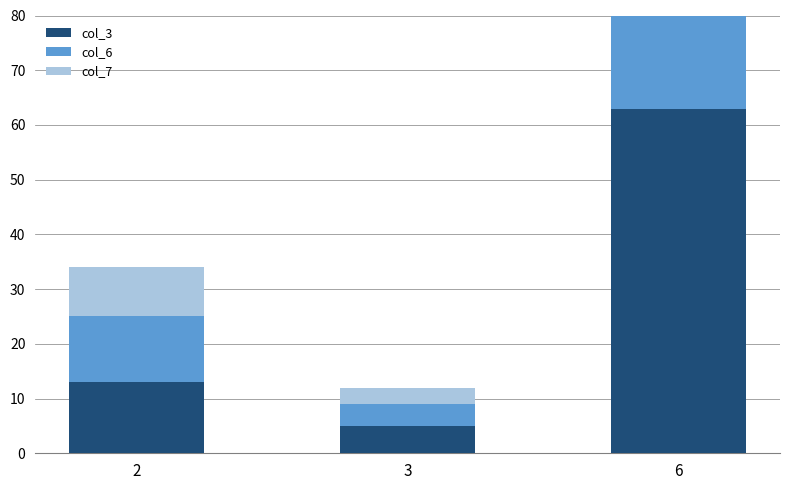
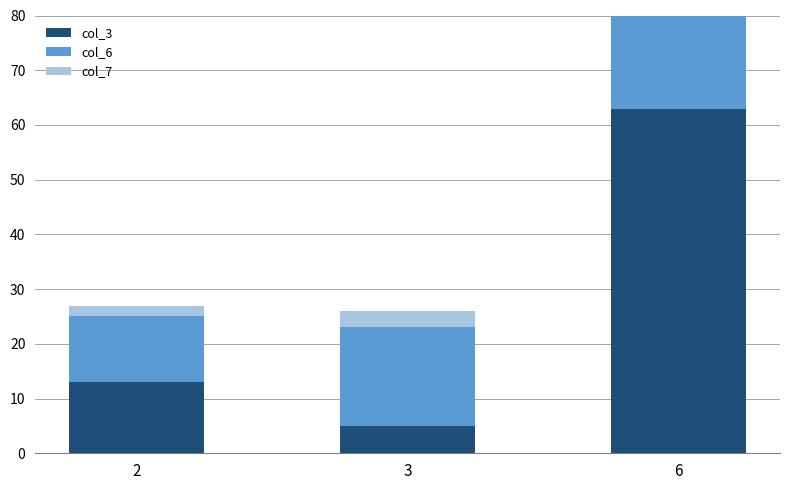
col_7, 2: 9 -> 2
col_6, 3: 4 -> 18
